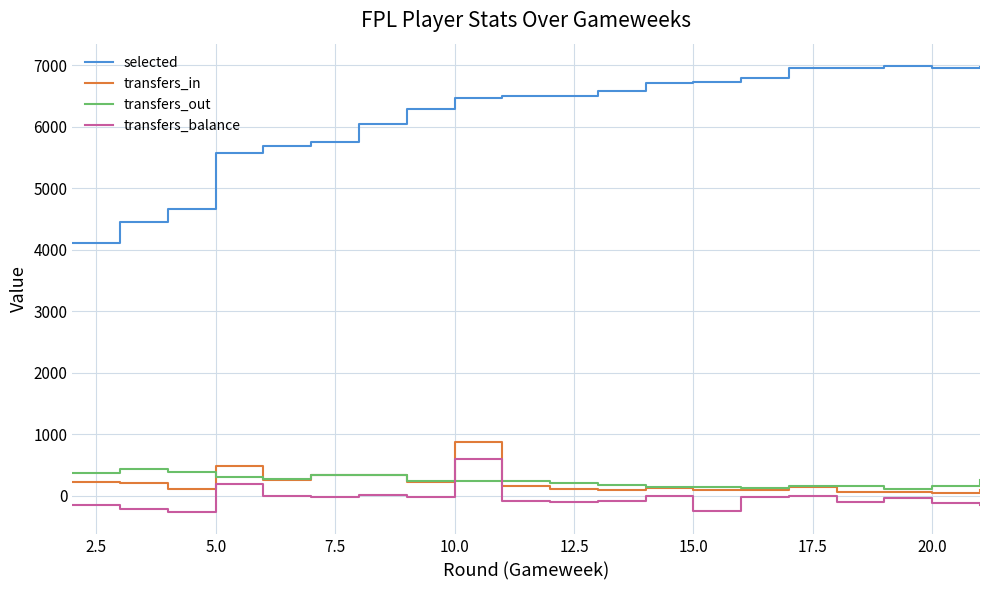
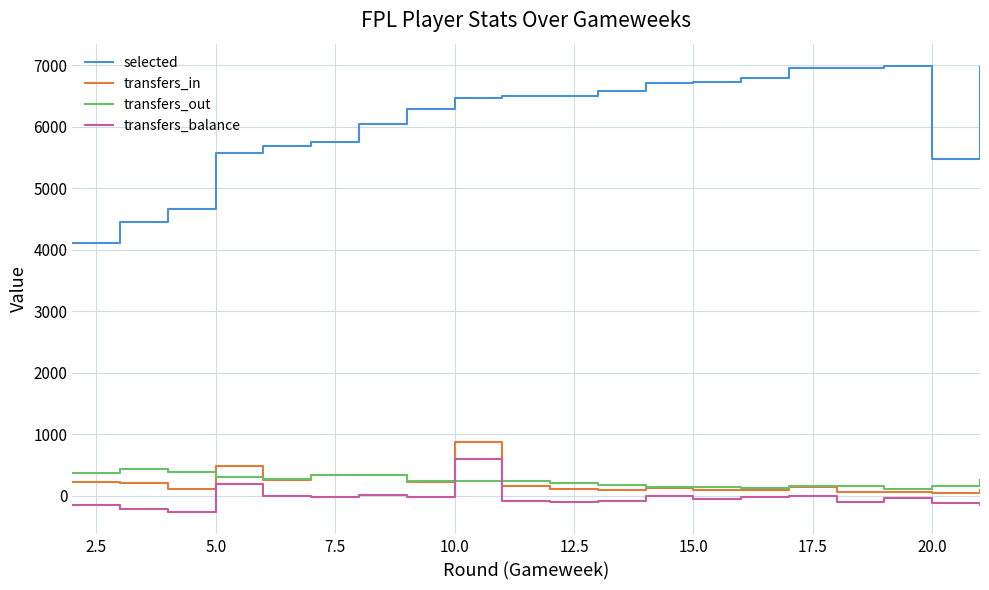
transfers_balance, 15.0: -300 -> -100
selected, 20.0: 7000 -> 5500
